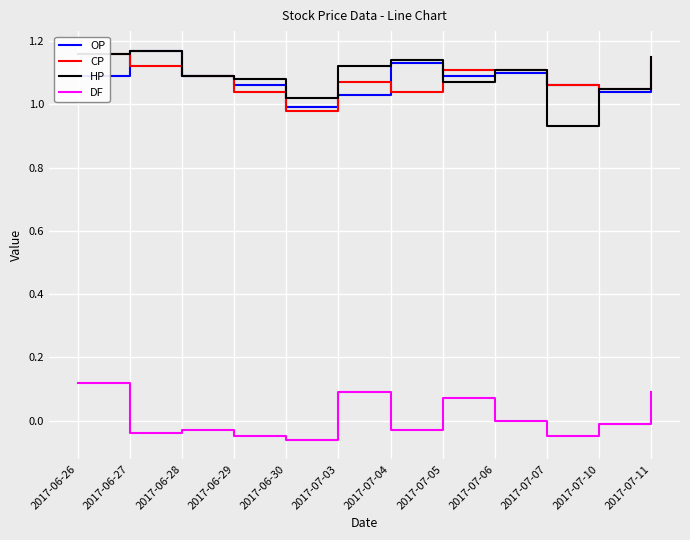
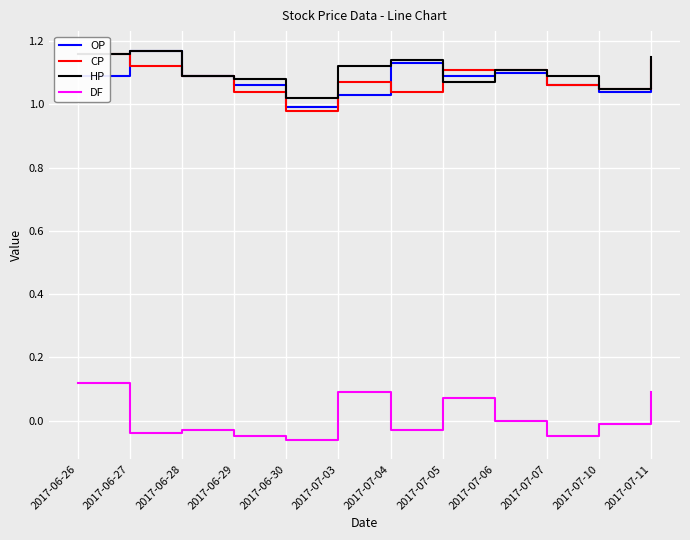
HP, 2017-07-07: 0.93 -> 1.09
